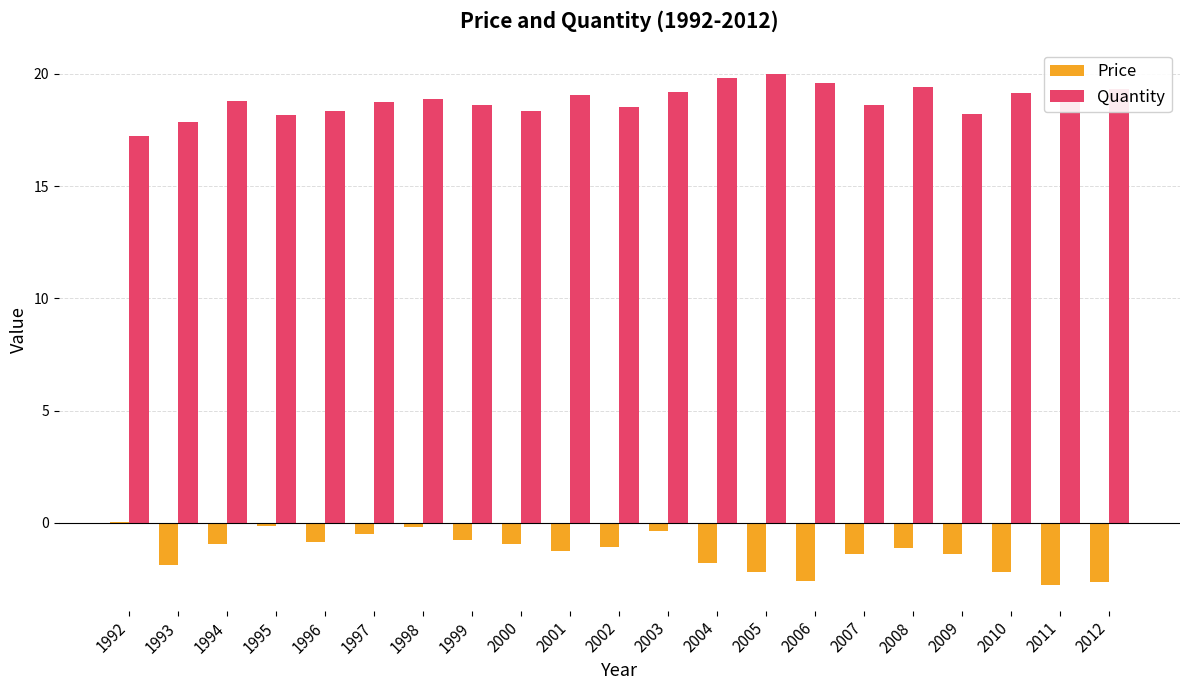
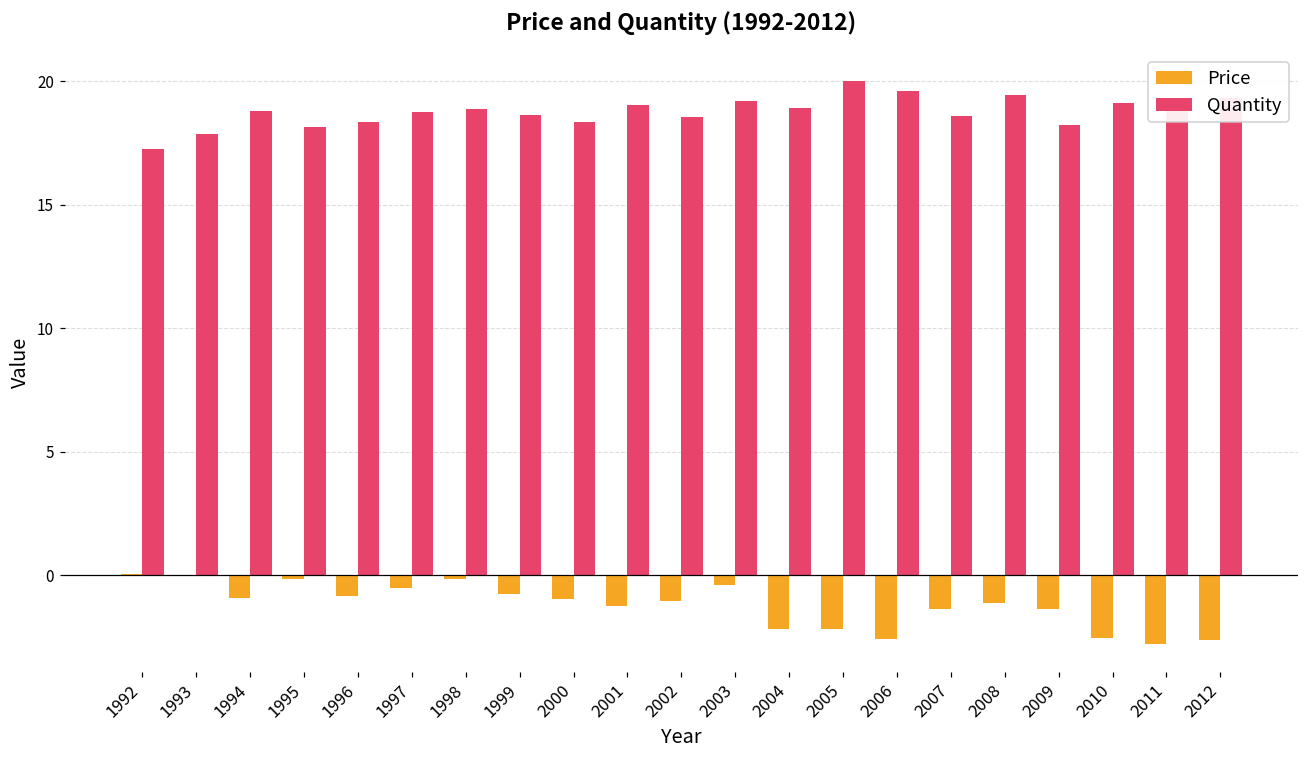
Price, 1993: -1.9 -> -0.1
Price, 2004: -1.8 -> -2.2
Quantity, 2004: 19.8 -> 18.9
Price, 2010: -2.2 -> -2.6
